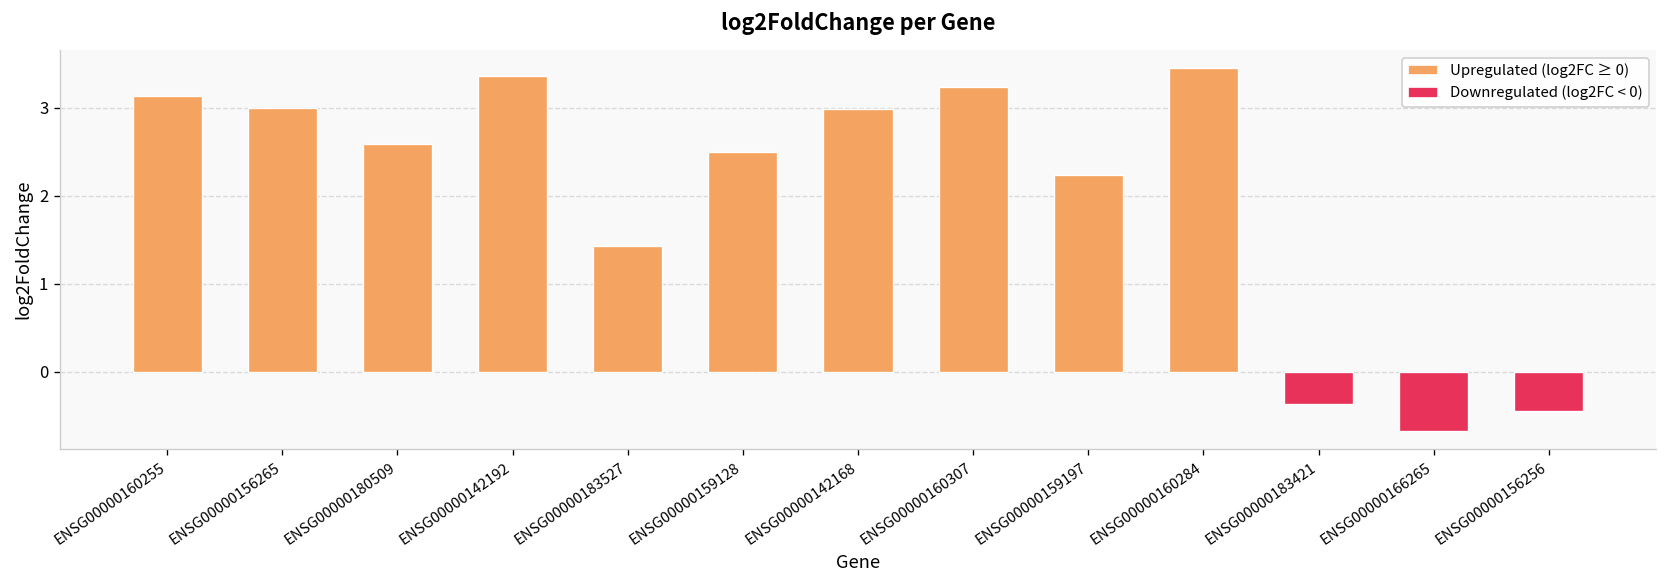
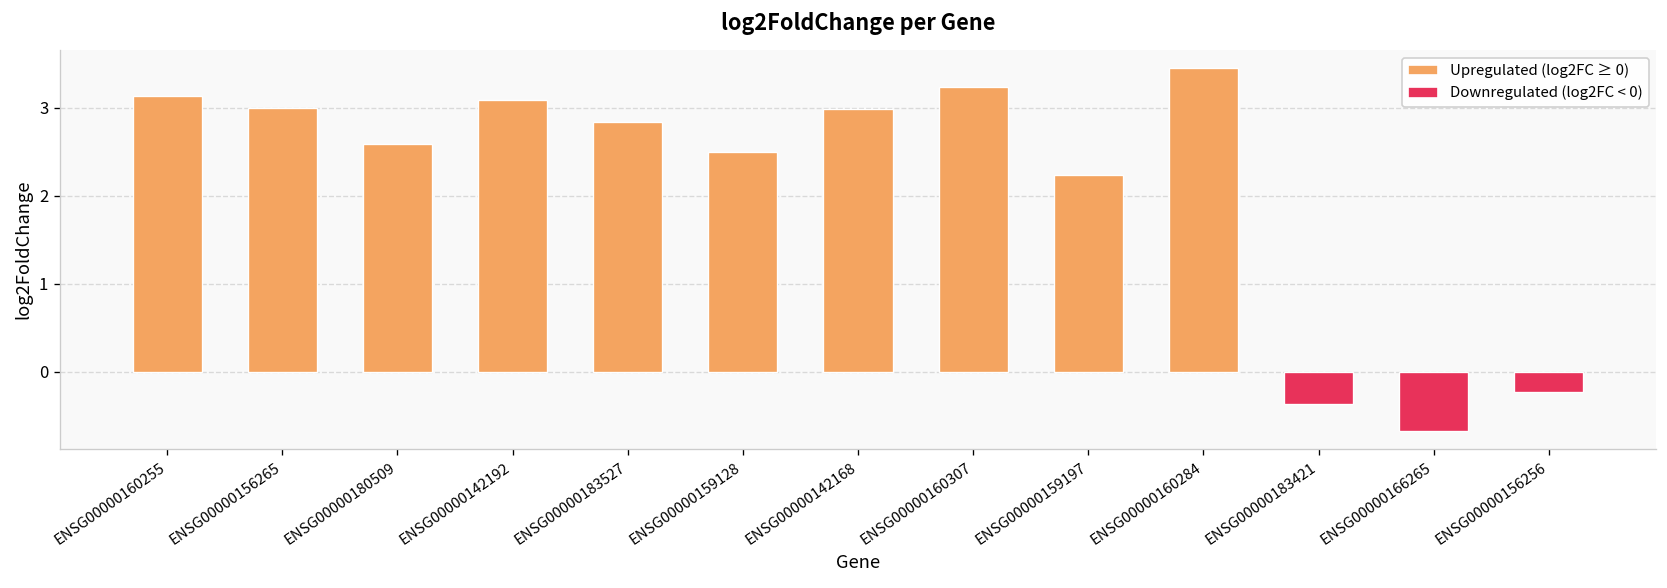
ENSG00000142192: 3.4 -> 3.1
ENSG00000183527: 1.4 -> 2.8
ENSG00000156256: -0.4 -> -0.2
